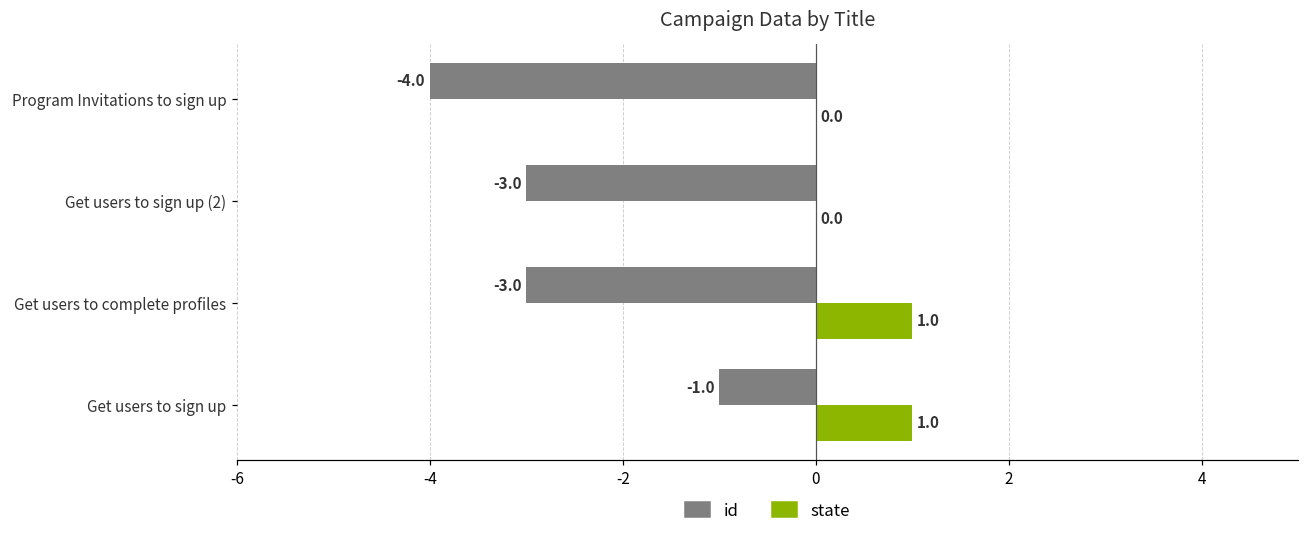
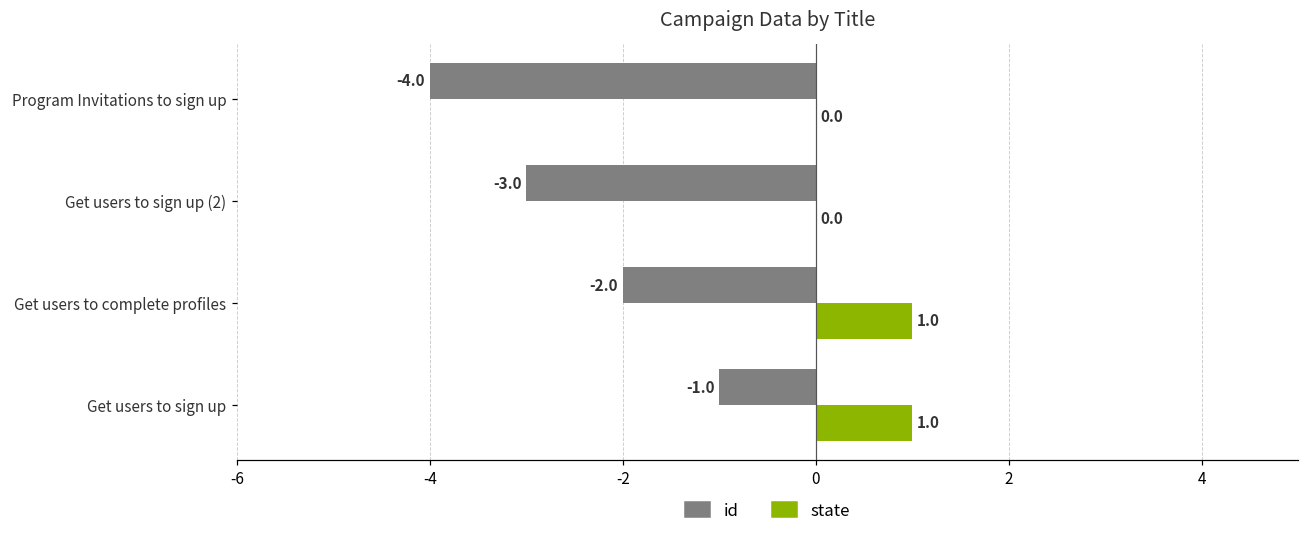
id, Get users to complete profiles: -3.0 -> -2.0
